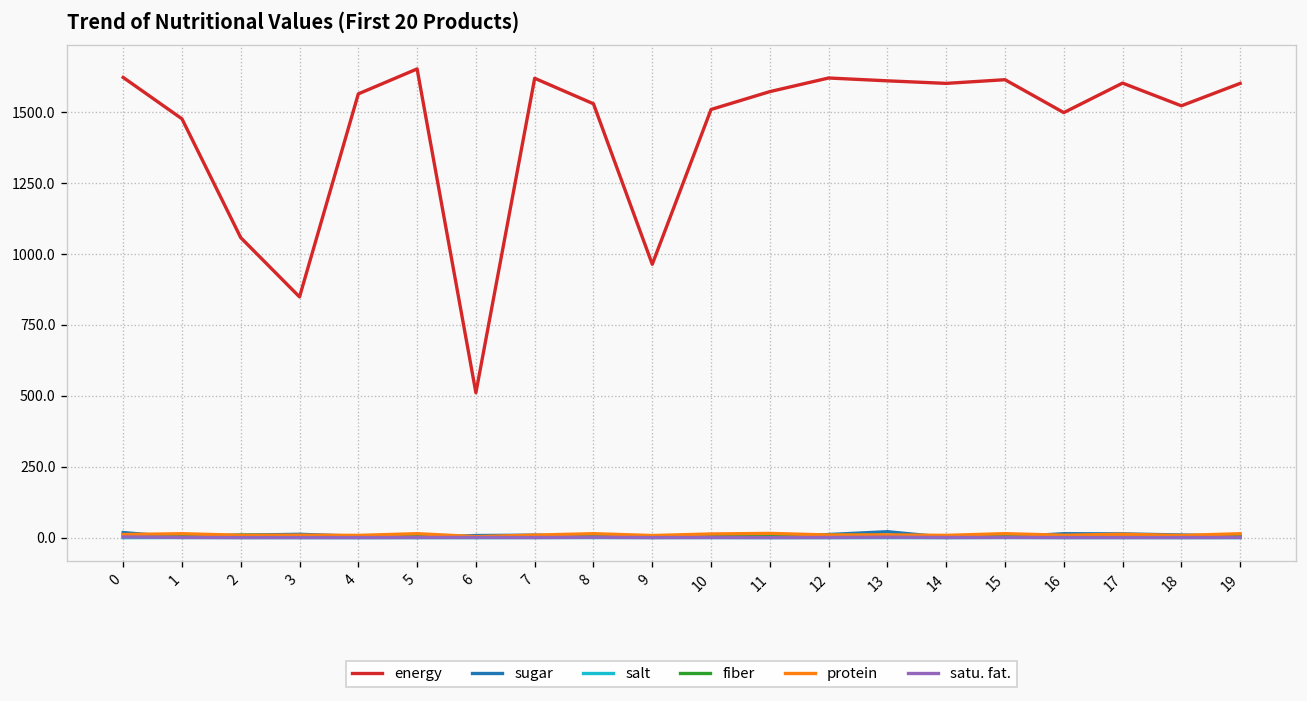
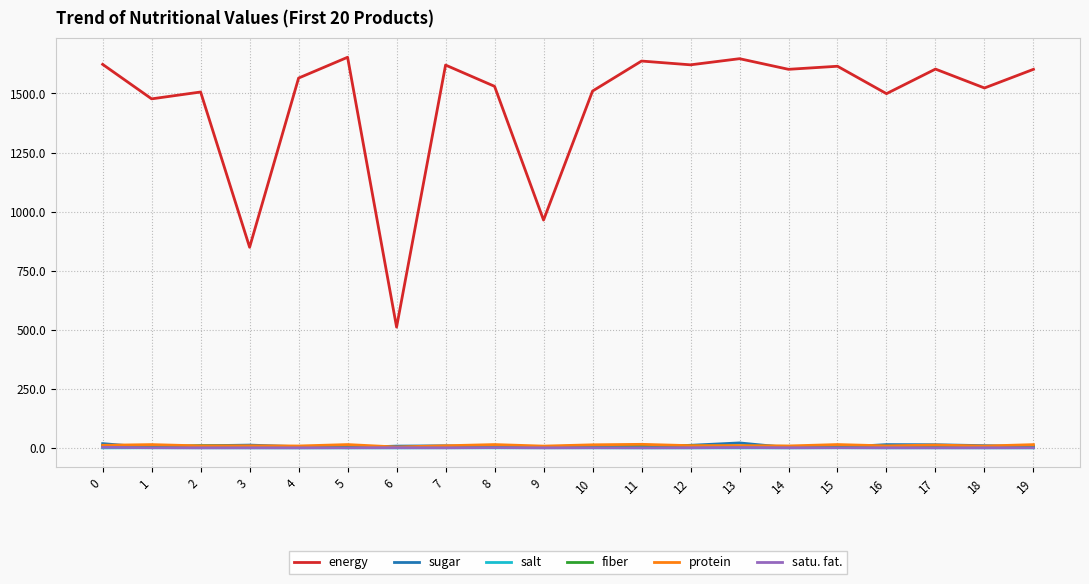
energy, 2: 1060 -> 1510
energy, 11: 1570 -> 1640
energy, 13: 1610 -> 1650
